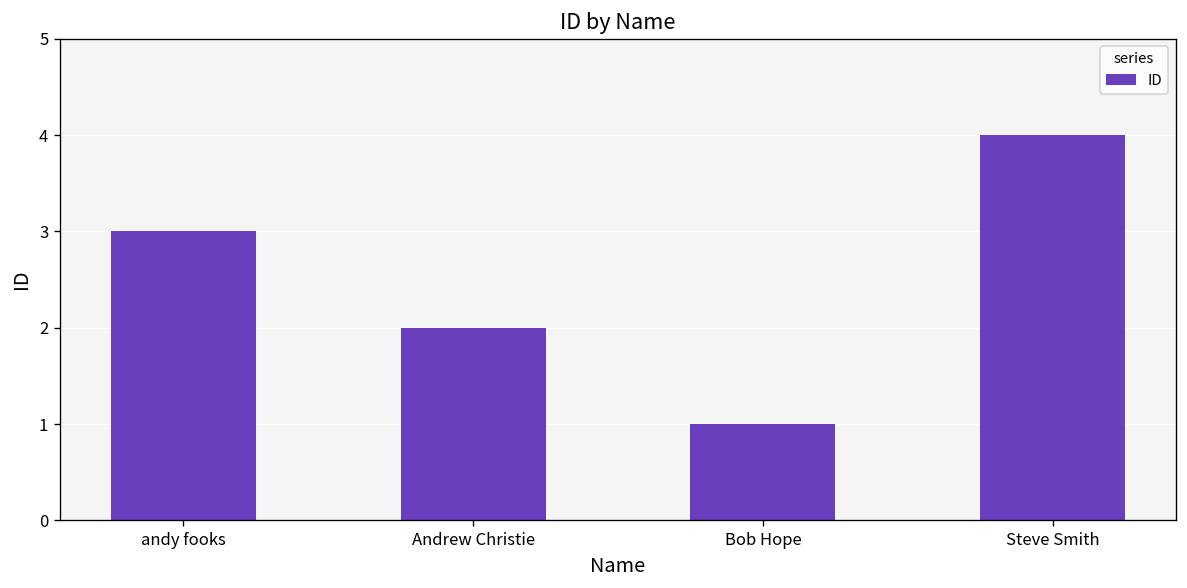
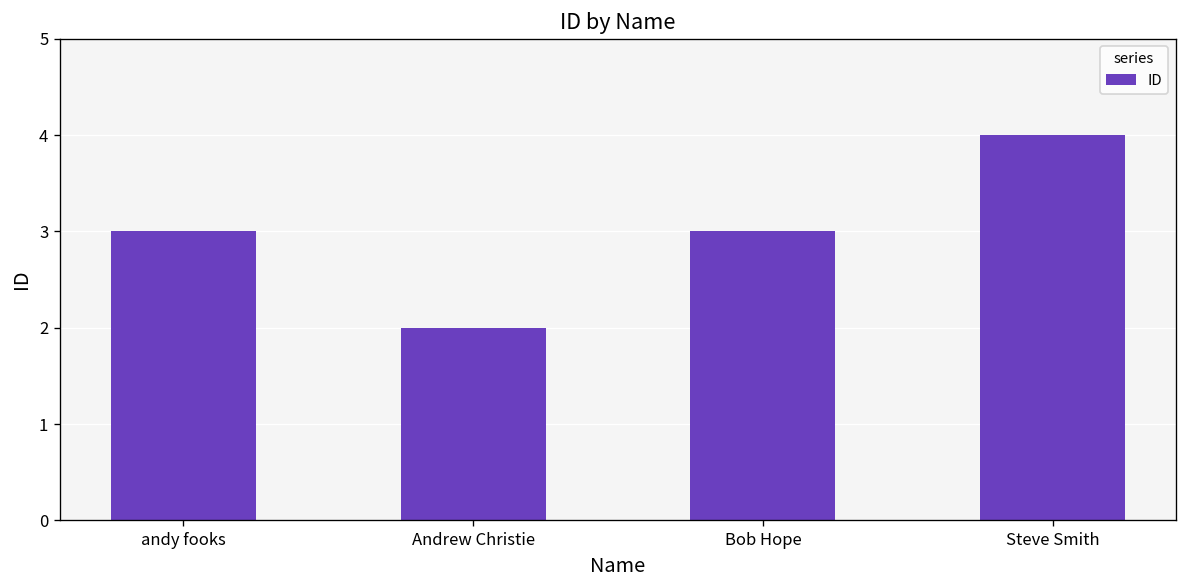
Bob Hope: 1 -> 3
